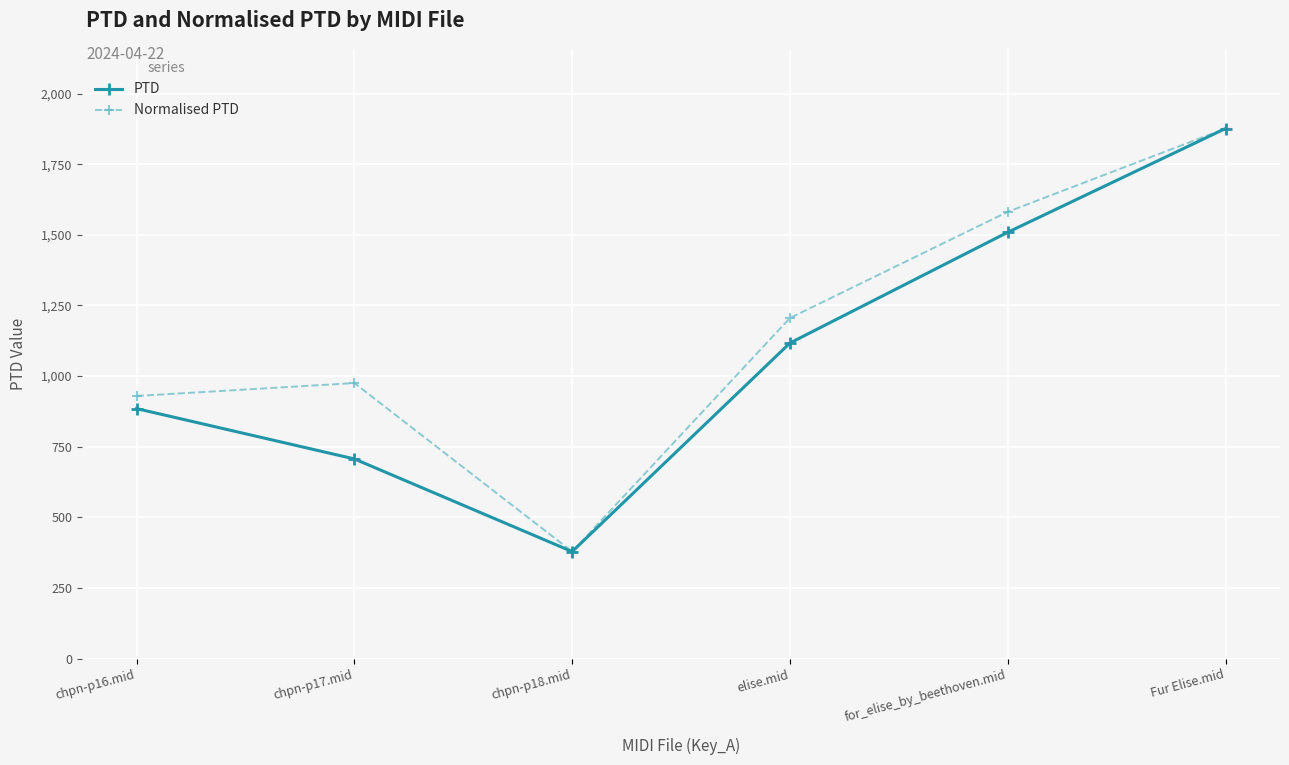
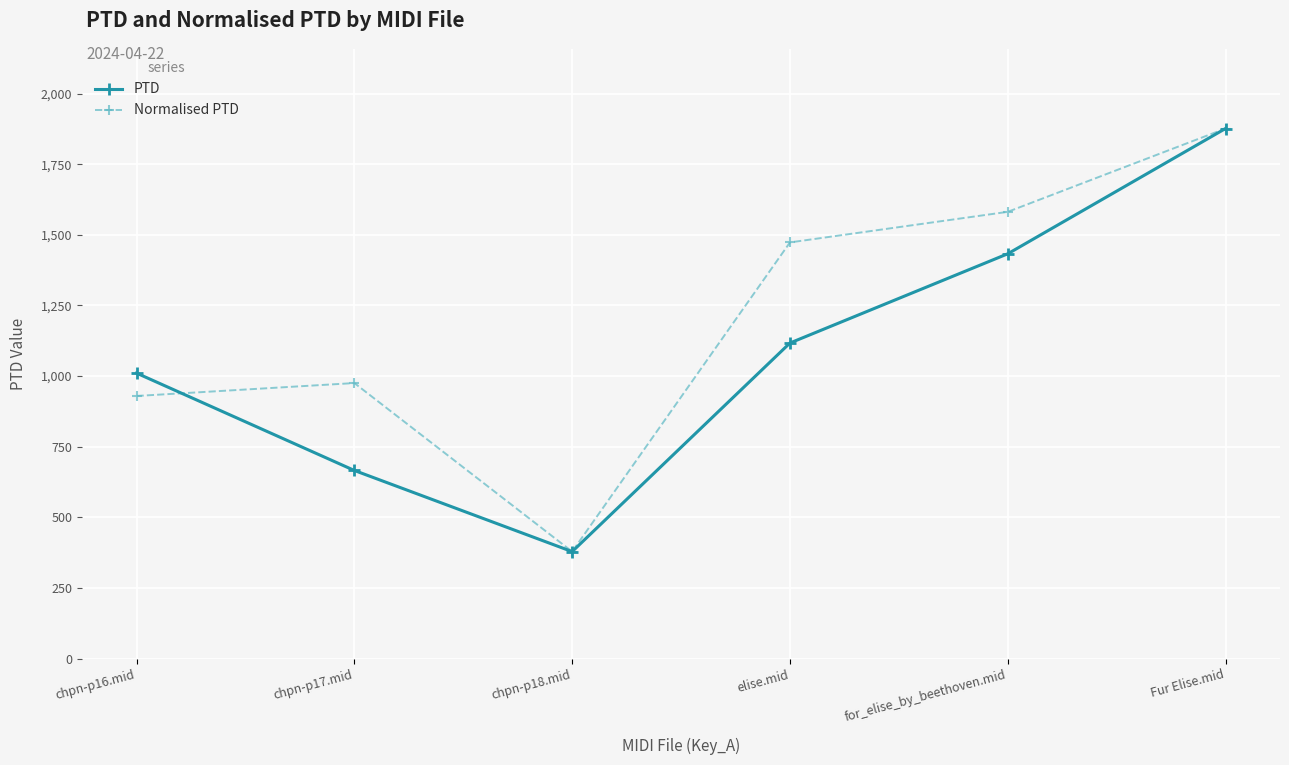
PTD, chpn-p16.mid: 880 -> 1,010
PTD, chpn-p17.mid: 710 -> 670
Normalised PTD, elise.mid: 1,210 -> 1,470
PTD, for_elise_by_beethoven.mid: 1,510 -> 1,430
